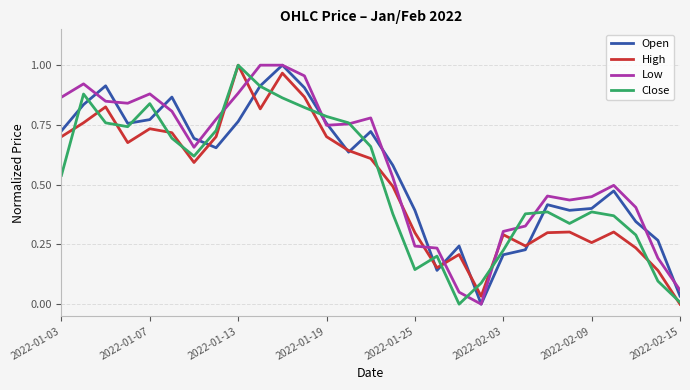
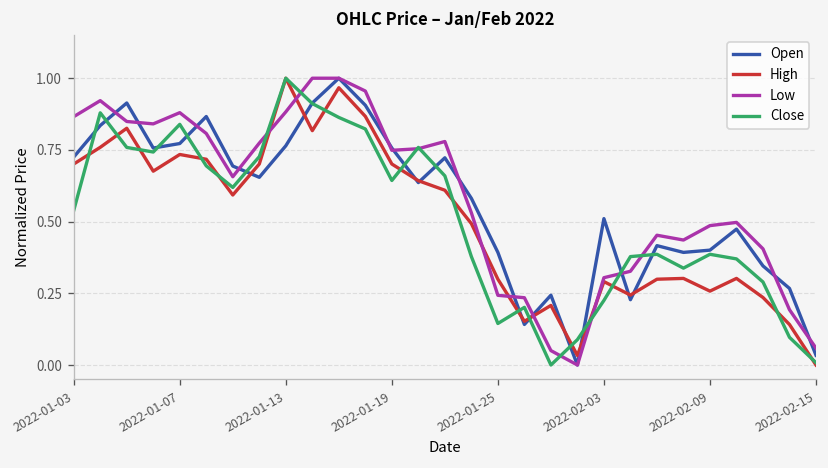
Close, 2022-01-19: 0.79 -> 0.64
Open, 2022-02-03: 0.21 -> 0.51
Low, 2022-02-09: 0.45 -> 0.49
